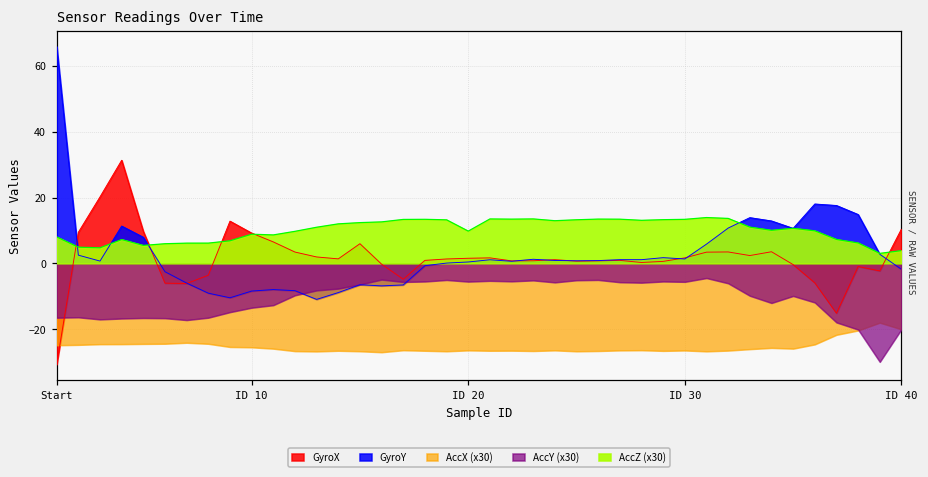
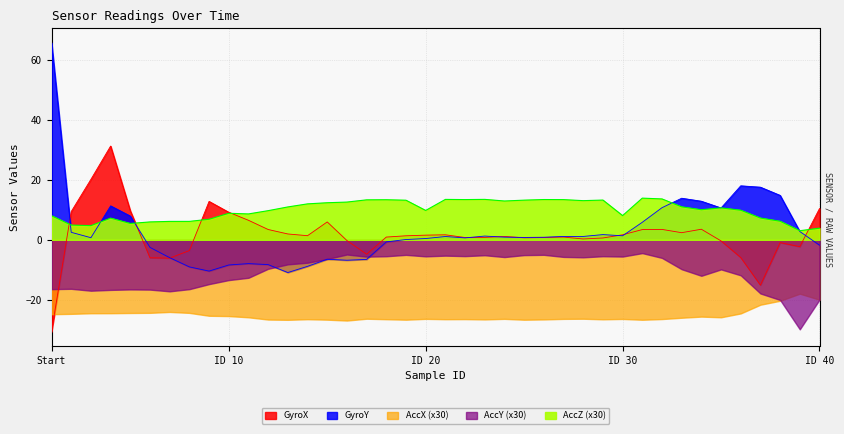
AccZ (x30), ID 30: 13 -> 8
